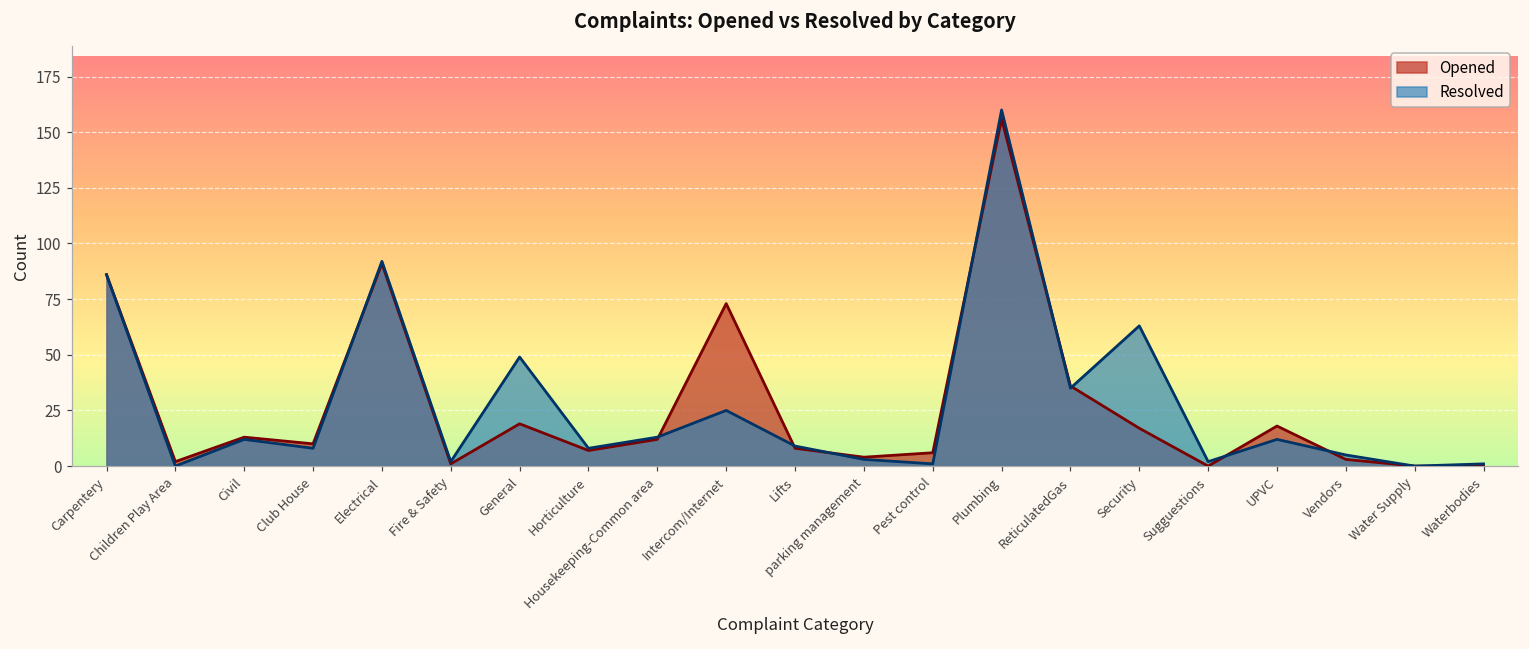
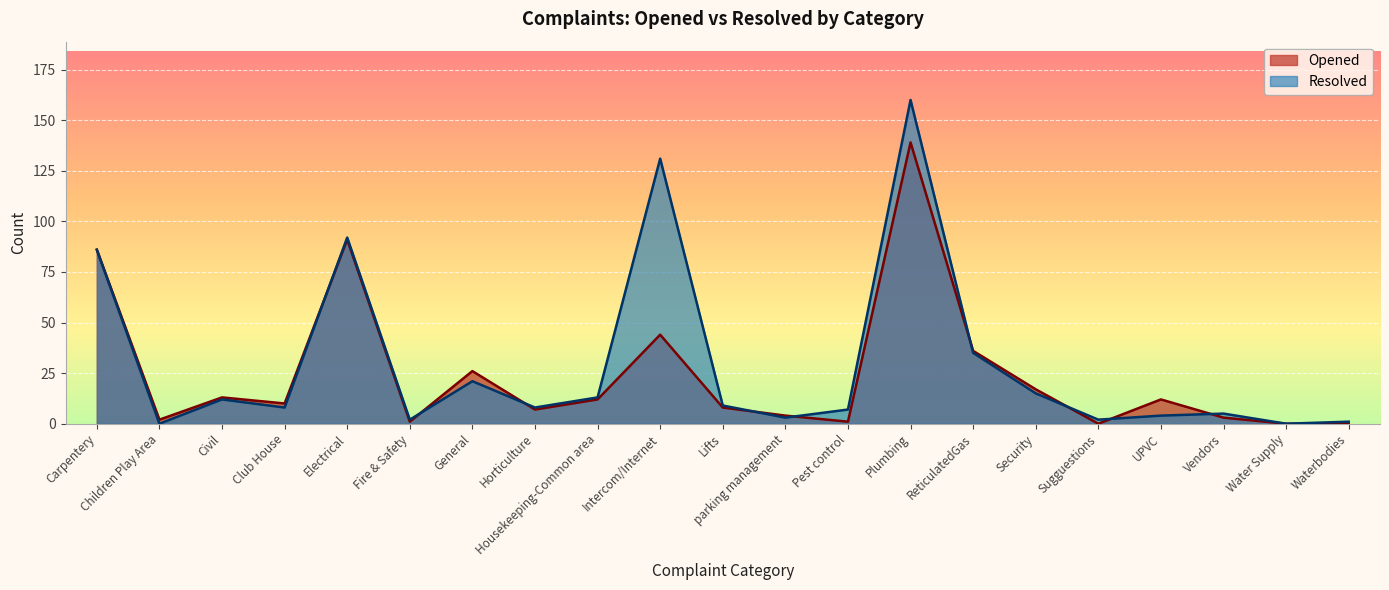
Opened, General: 19 -> 26
Resolved, General: 49 -> 21
Opened, Intercom/Internet: 73 -> 44
Resolved, Intercom/Internet: 25 -> 131
Opened, Pest control: 6 -> 1
Resolved, Pest control: 1 -> 7
Opened, Plumbing: 156 -> 139
Resolved, Security: 63 -> 15
Opened, UPVC: 18 -> 12
Resolved, UPVC: 12 -> 4
